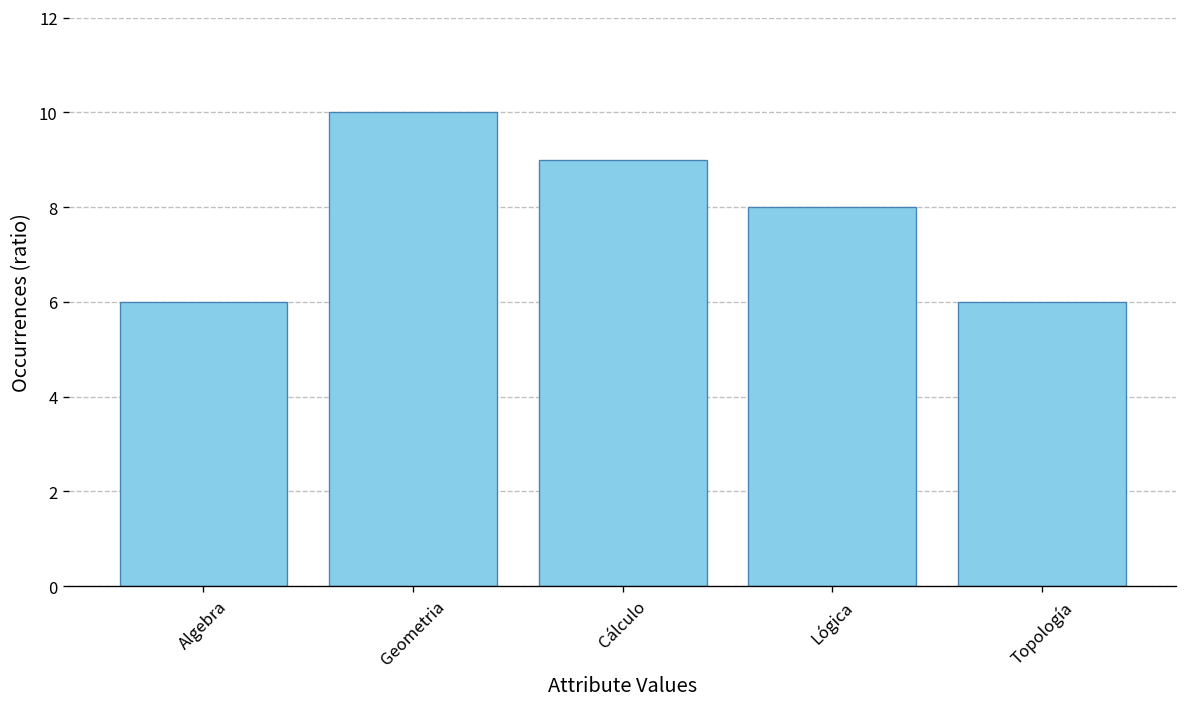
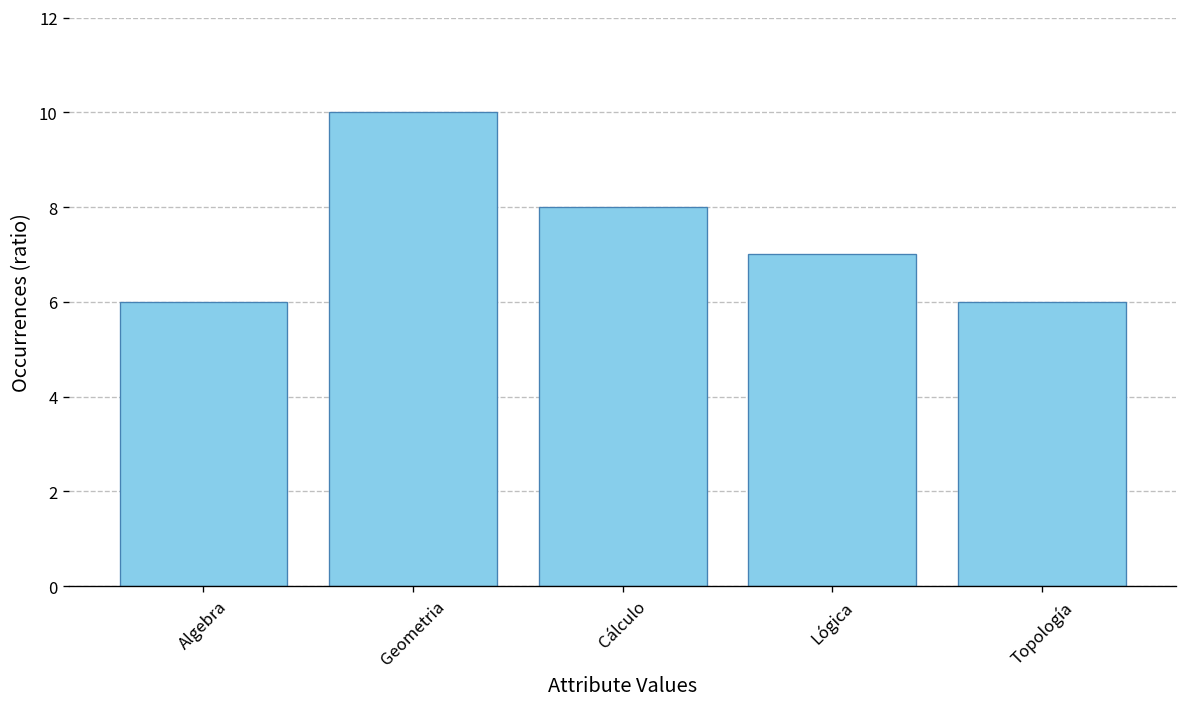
Cálculo: 9 -> 8
Lógica: 8 -> 7
